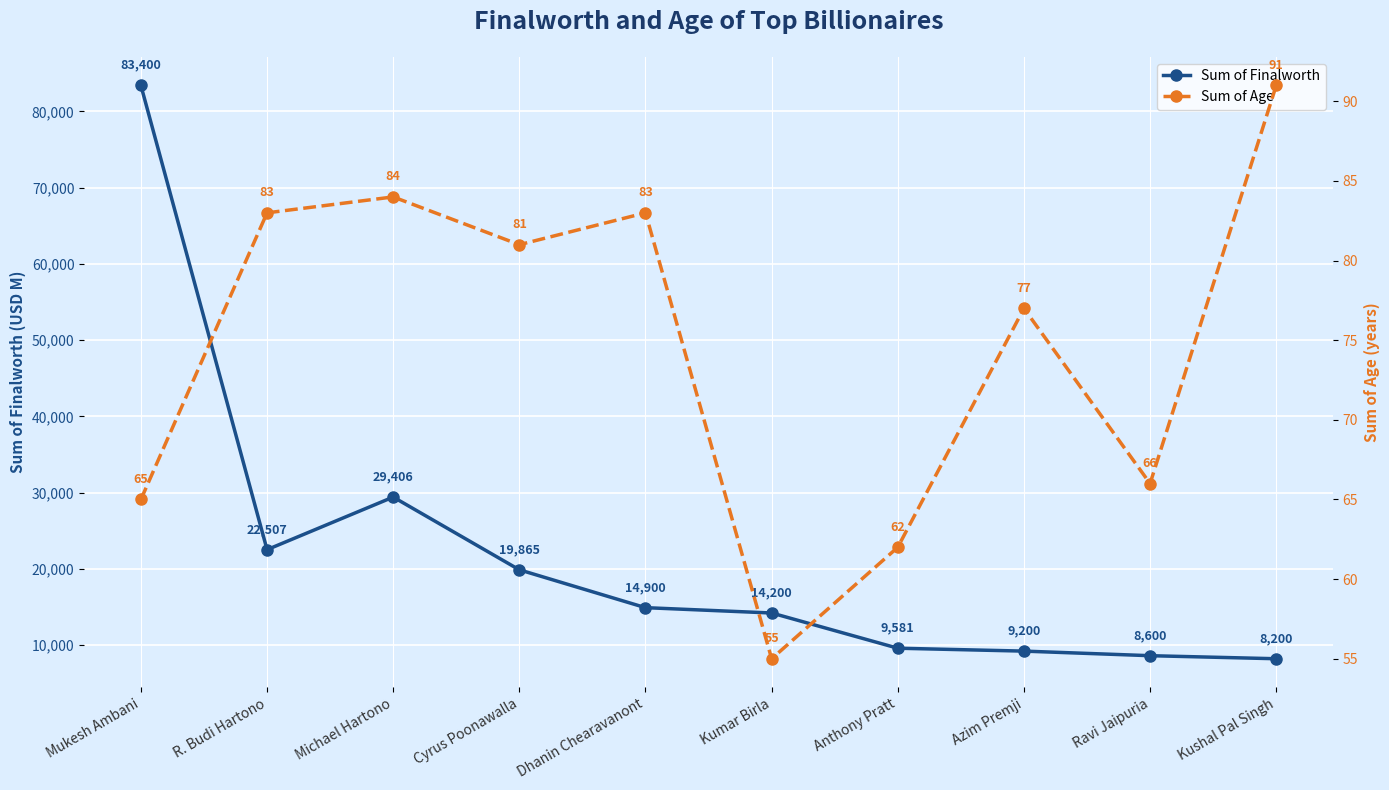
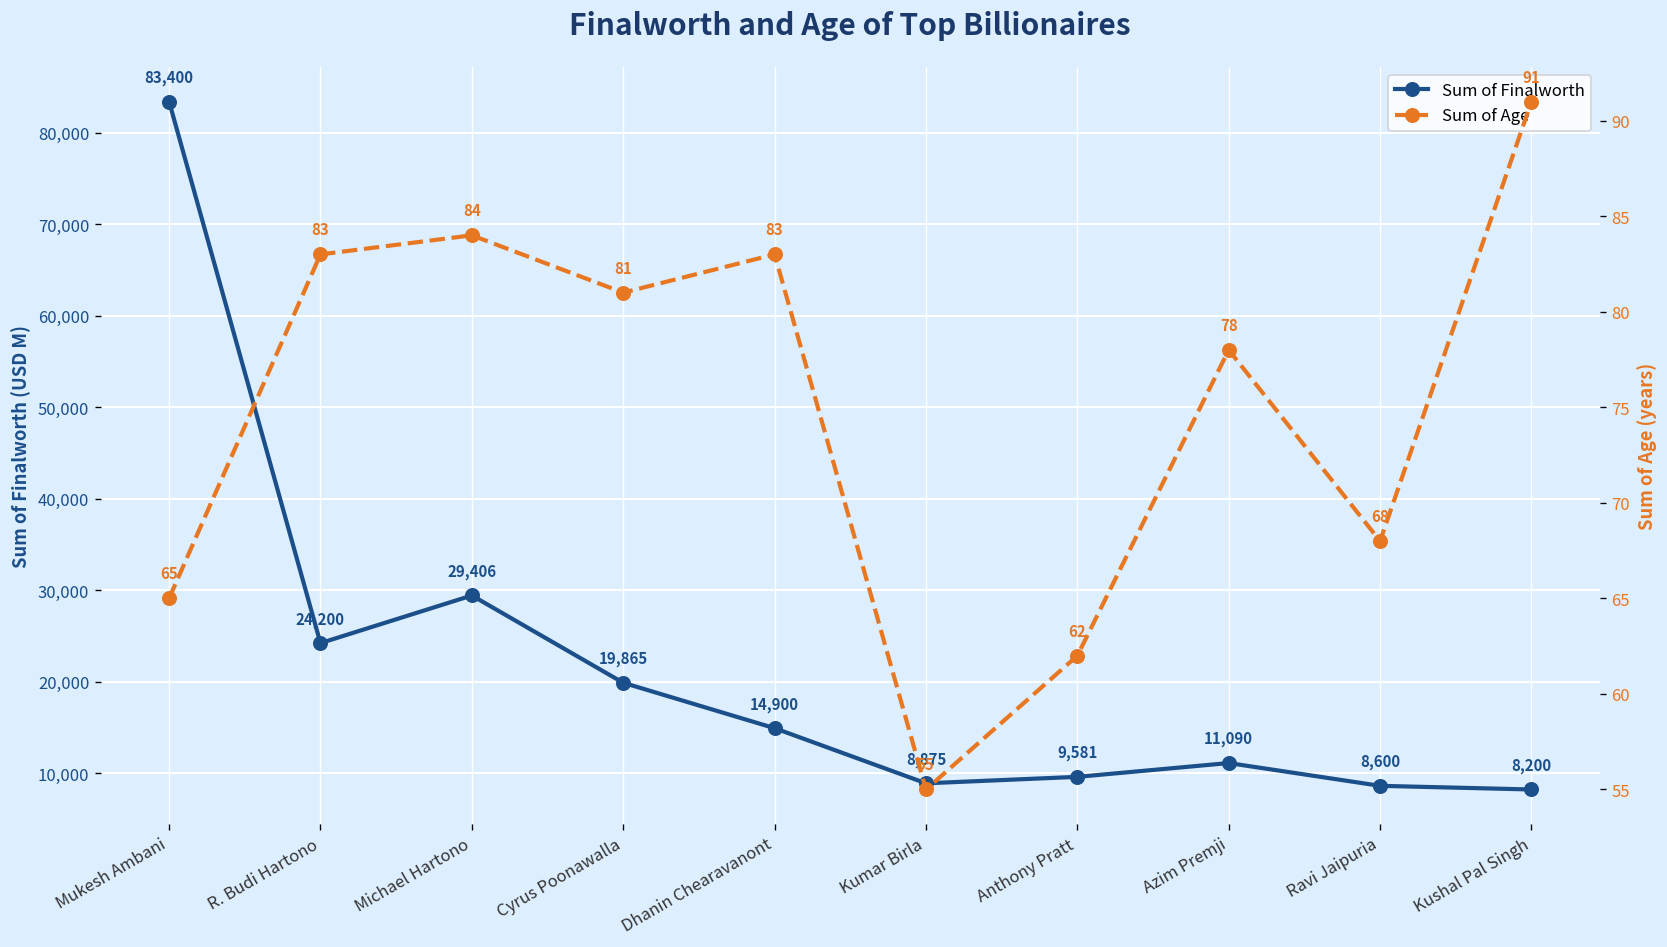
Sum of Finalworth, R. Budi Hartono: 22,507 -> 24,200
Sum of Finalworth, Kumar Birla: 14,200 -> 8,875
Sum of Finalworth, Azim Premji: 9,200 -> 11,090
Sum of Age, Azim Premji: 77 -> 78
Sum of Age, Ravi Jaipuria: 66 -> 68
